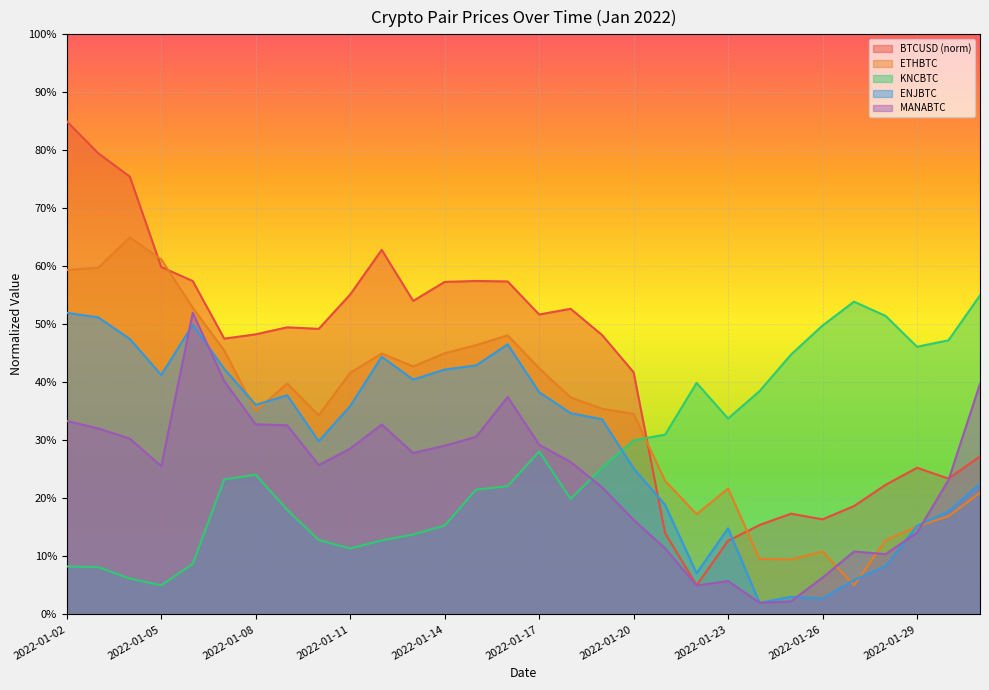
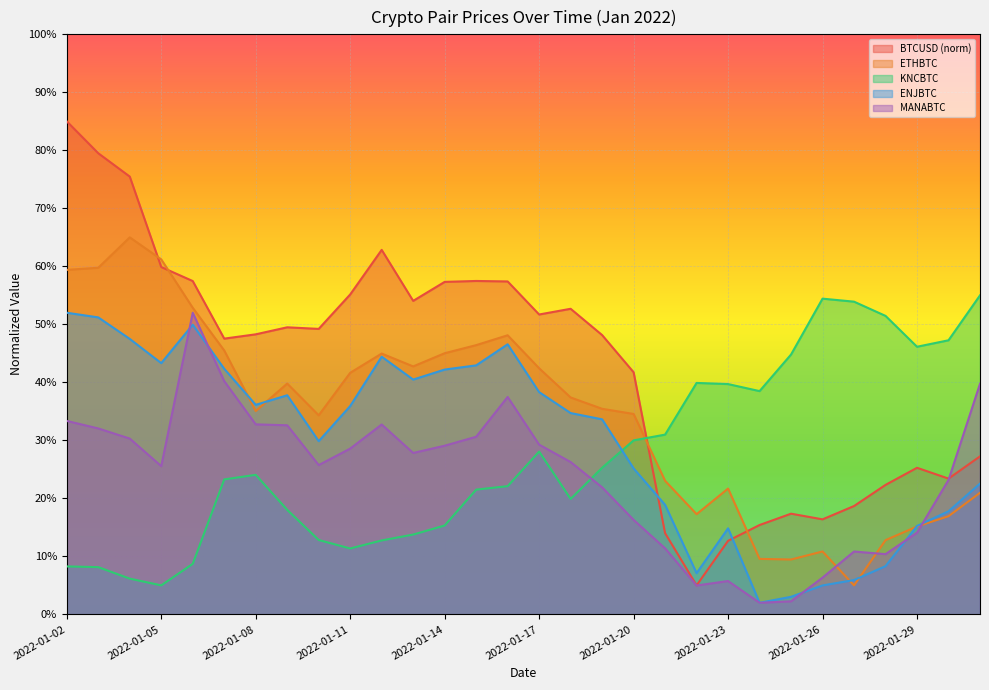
ENJBTC, 2022-01-05: 41% -> 43%
KNCBTC, 2022-01-23: 34% -> 40%
KNCBTC, 2022-01-26: 50% -> 54%
ENJBTC, 2022-01-26: 3% -> 5%
